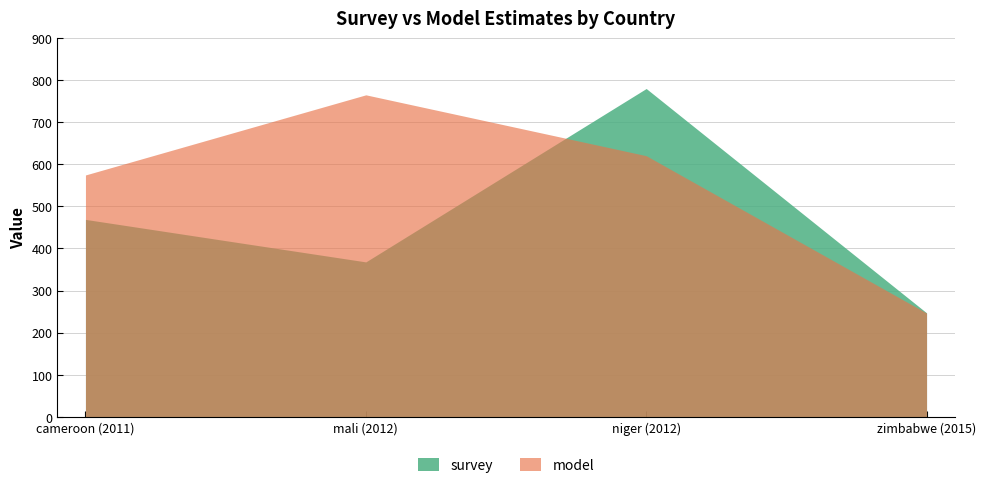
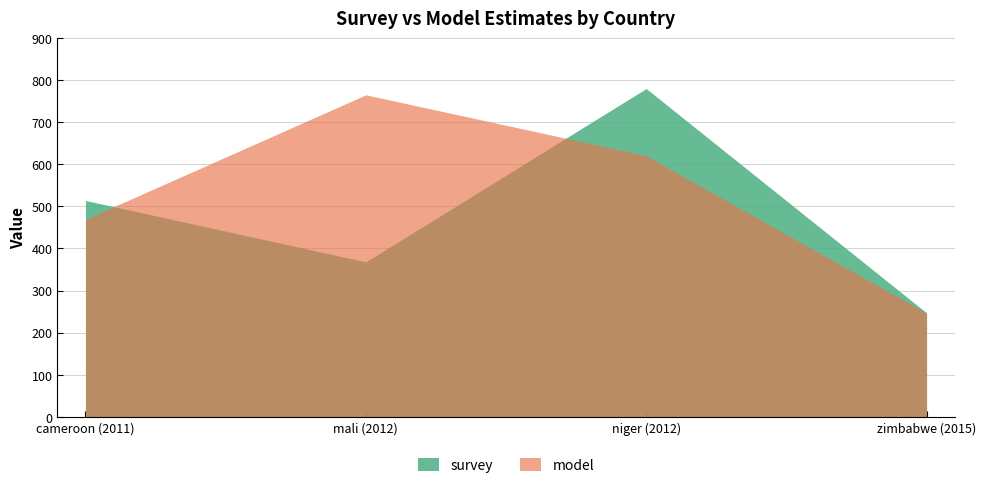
survey, cameroon (2011): 470 -> 510
model, cameroon (2011): 570 -> 470
